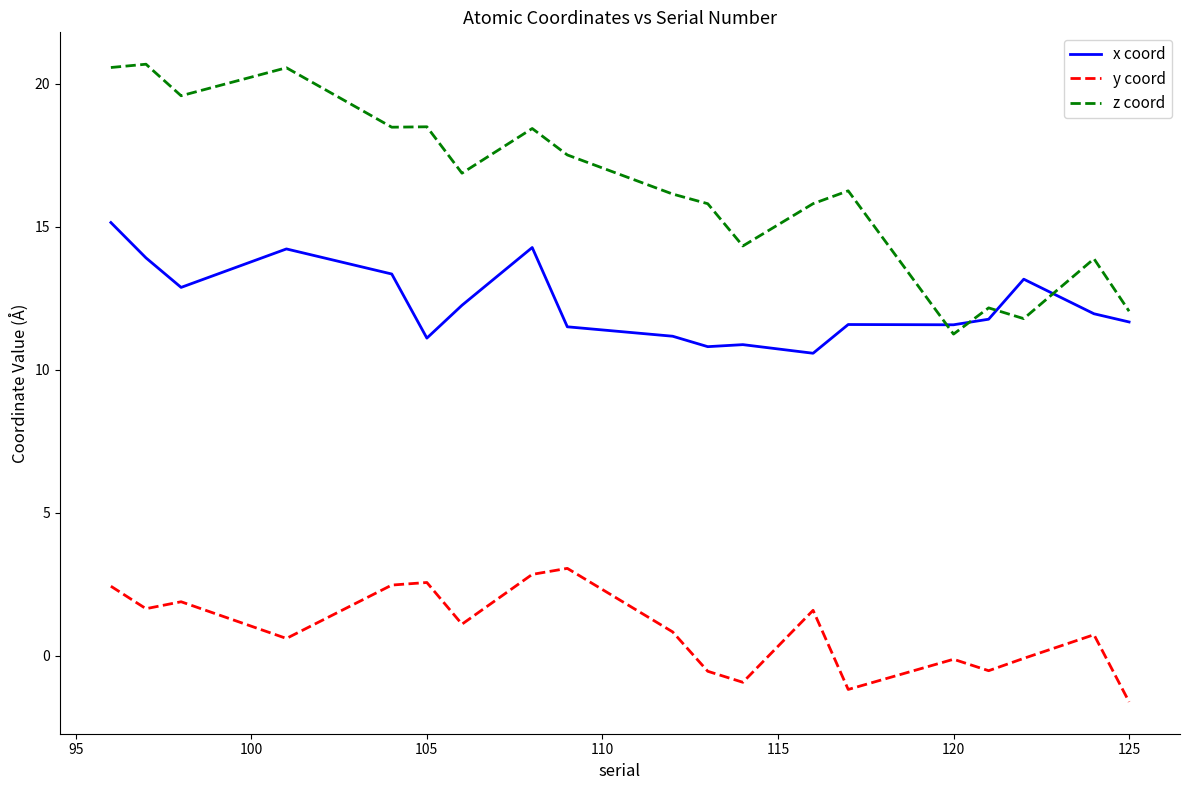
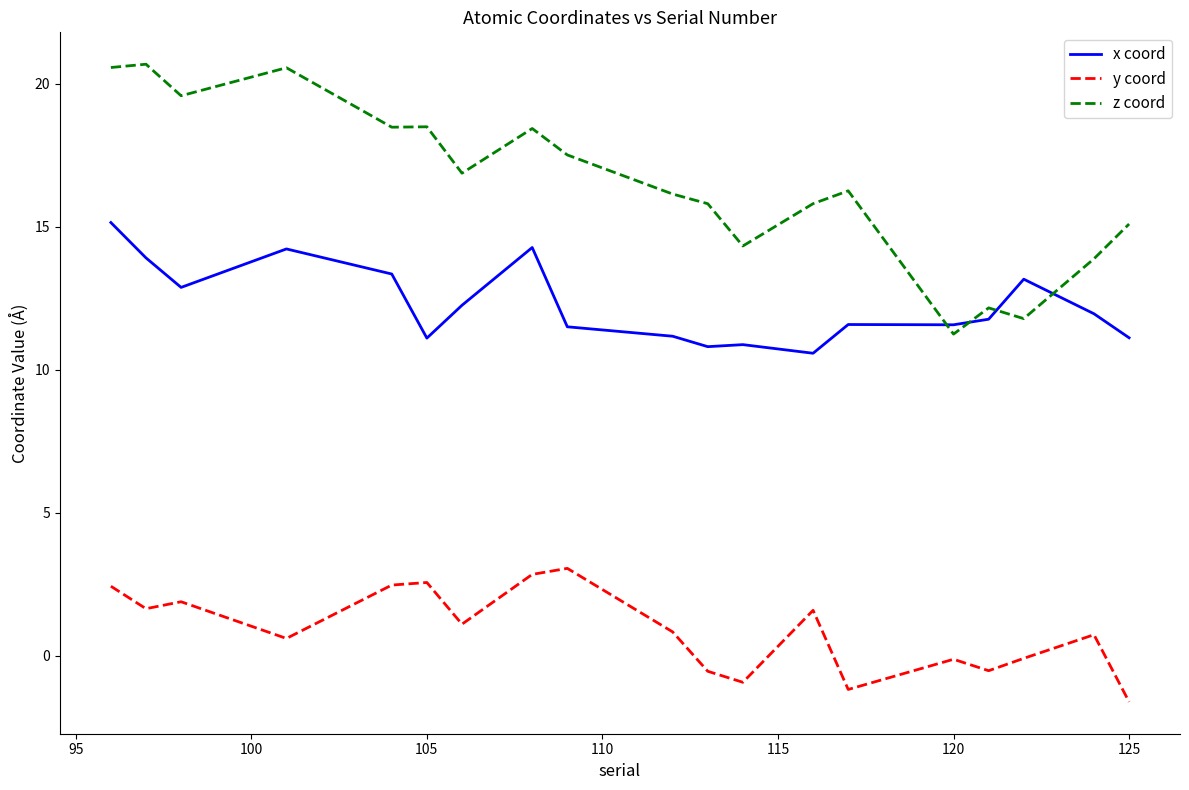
x coord, 125: 11.7 -> 11.1
z coord, 125: 12.1 -> 15.1
